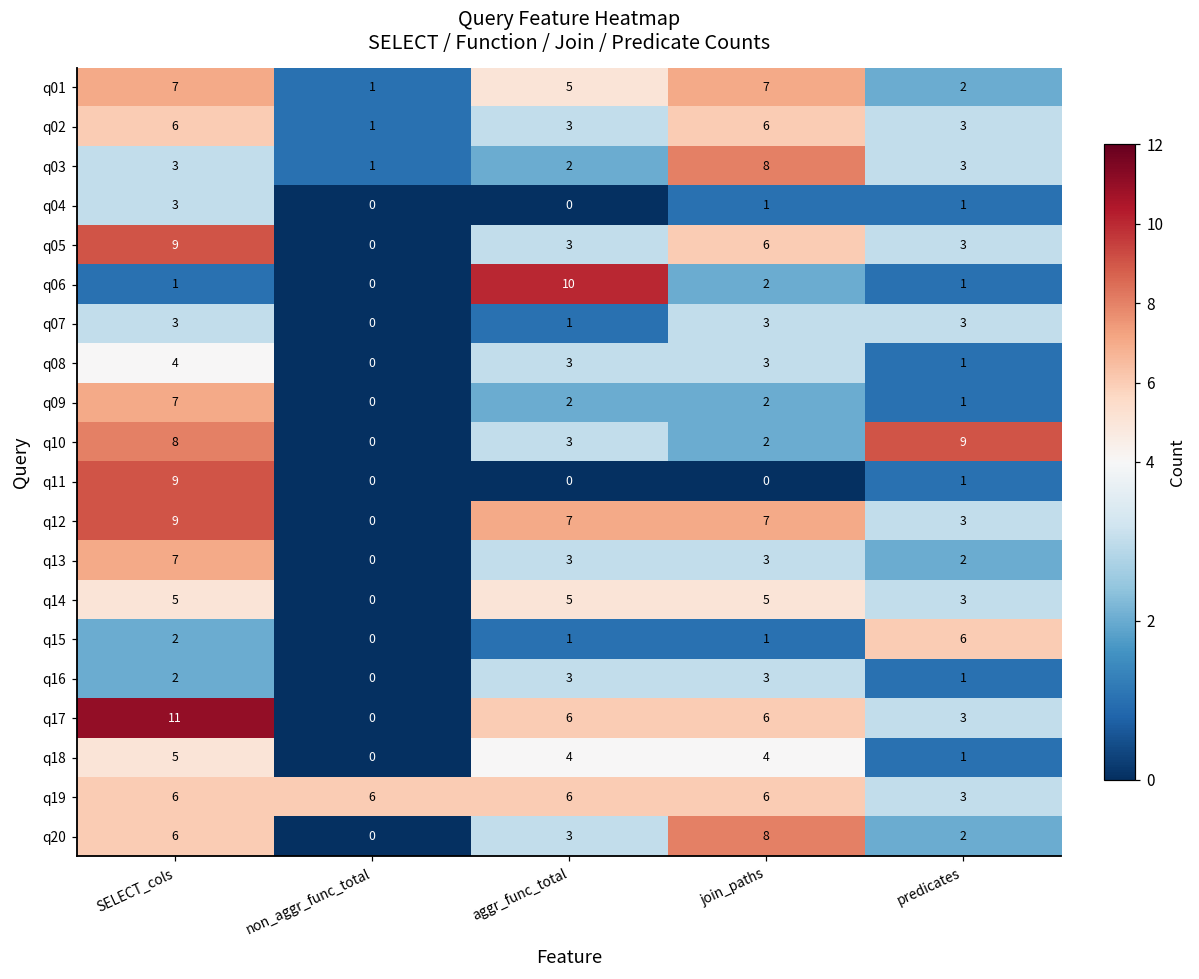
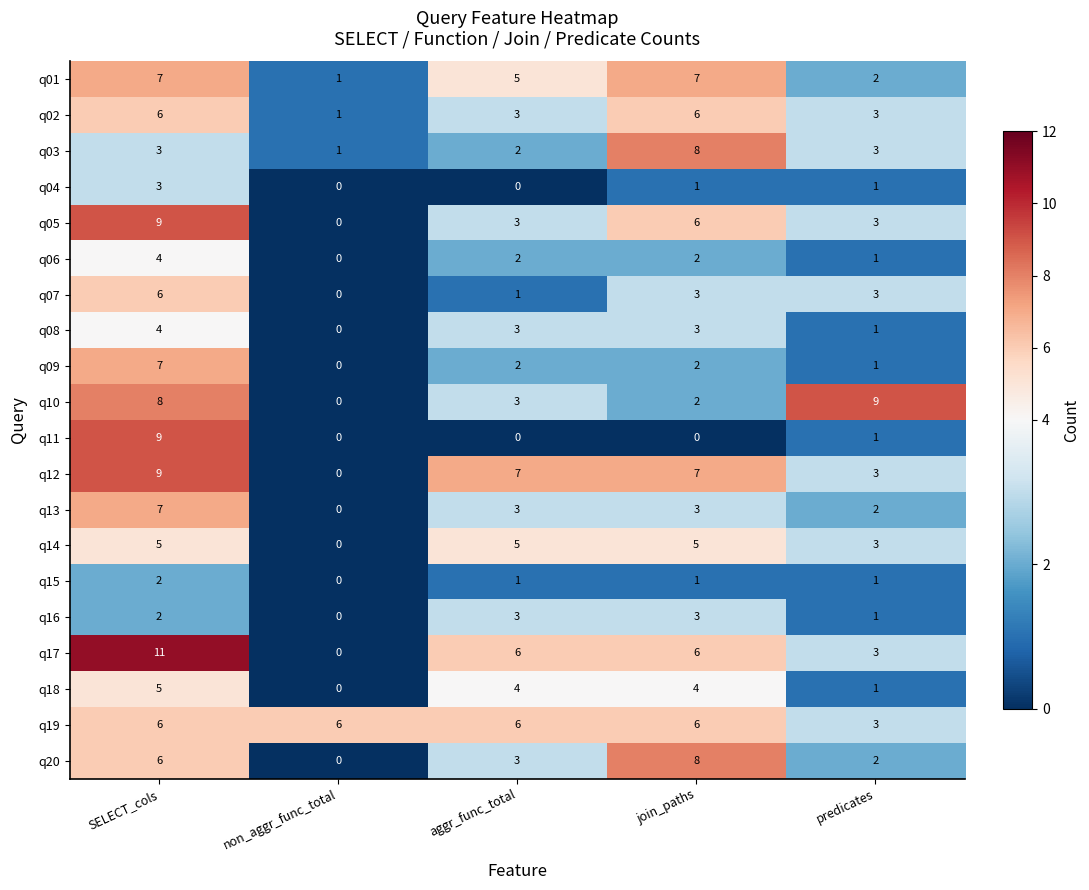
q06, SELECT_cols: 1 -> 4
q06, aggr_func_total: 10 -> 2
q07, SELECT_cols: 3 -> 6
q15, predicates: 6 -> 1
